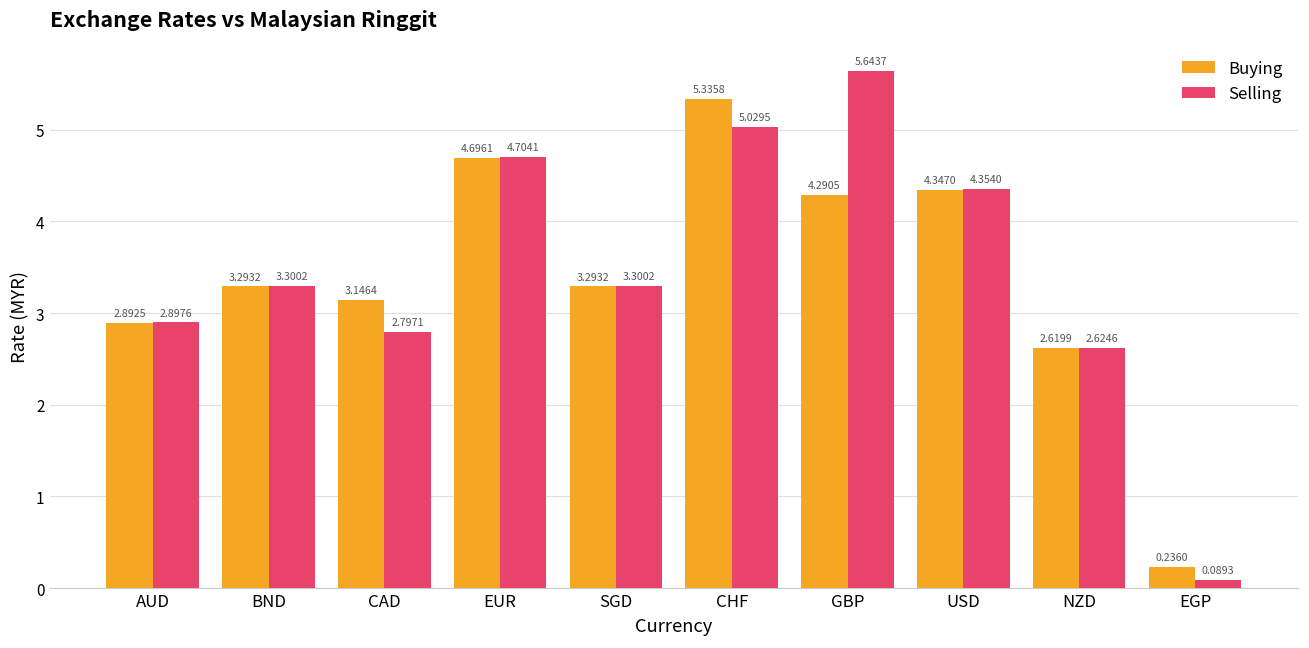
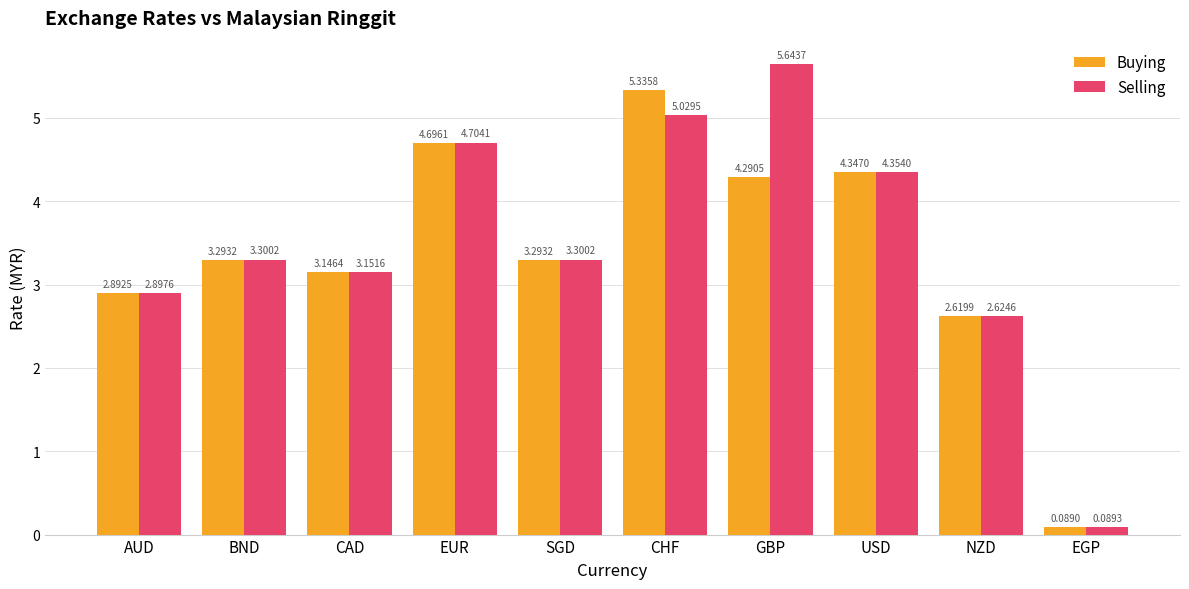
Selling, CAD: 2.7971 -> 3.1516
Buying, EGP: 0.2360 -> 0.0890
